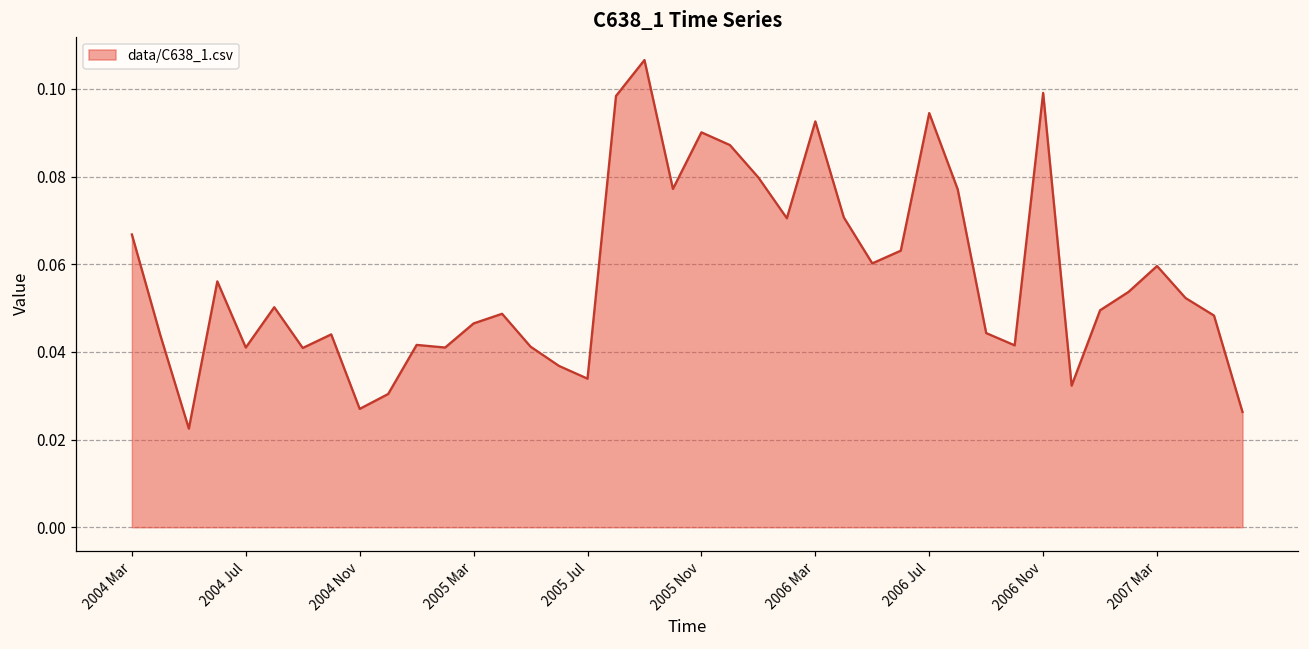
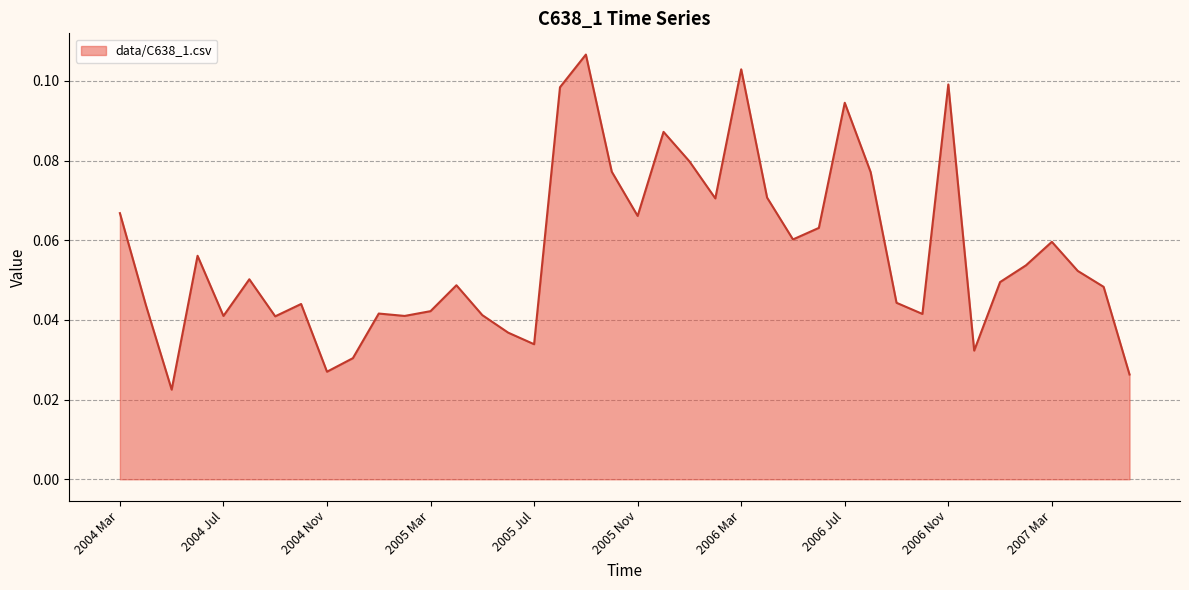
2005 Mar: 0.047 -> 0.042
2005 Nov: 0.090 -> 0.066
2006 Mar: 0.093 -> 0.103
